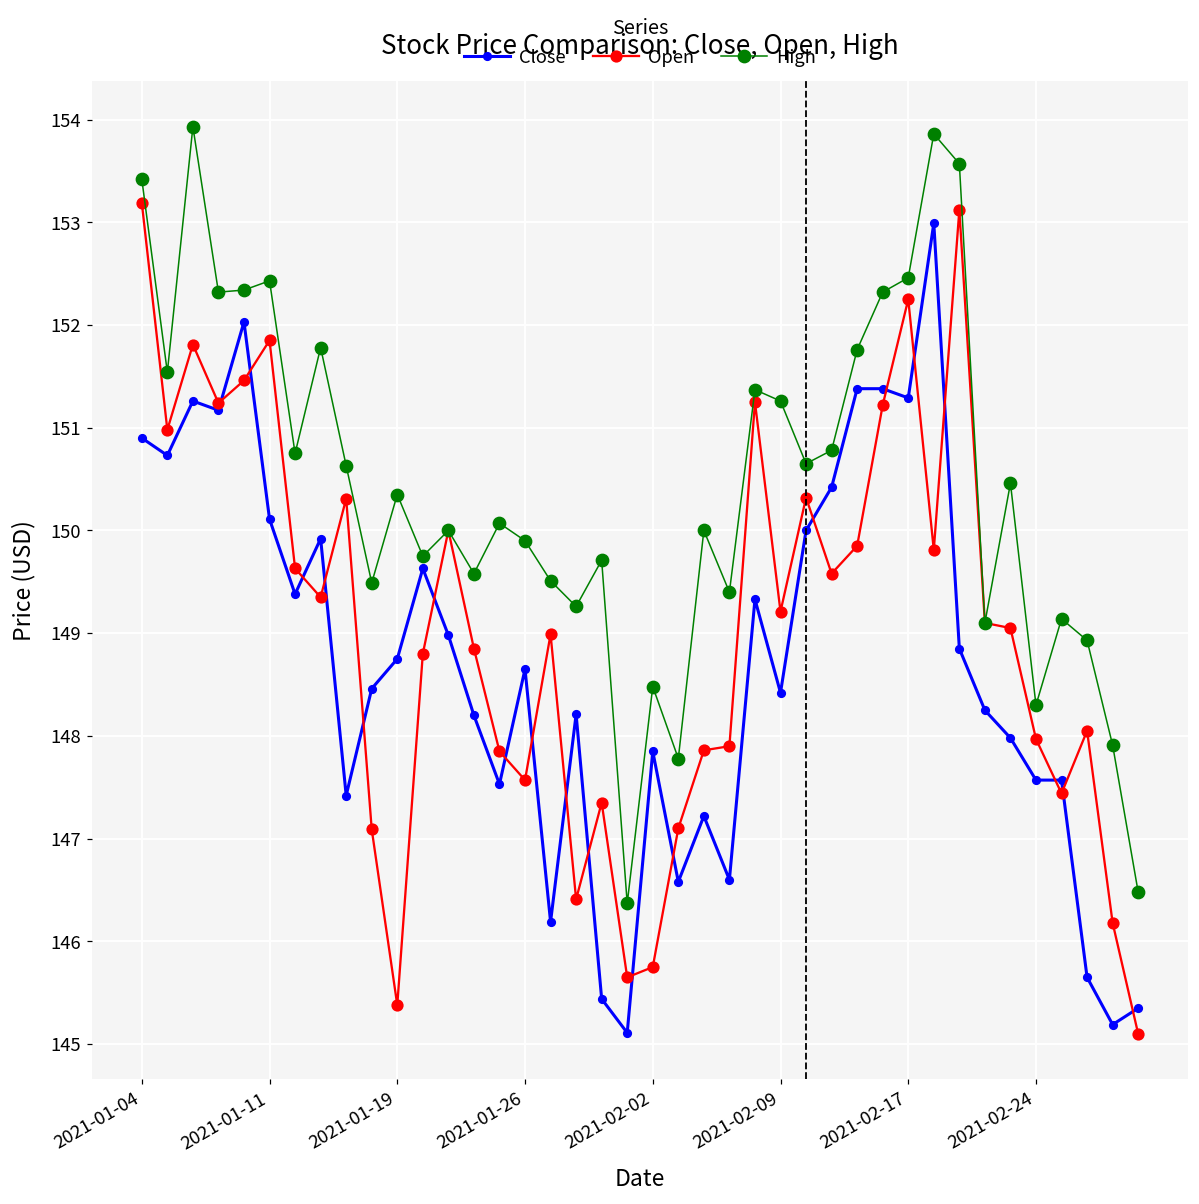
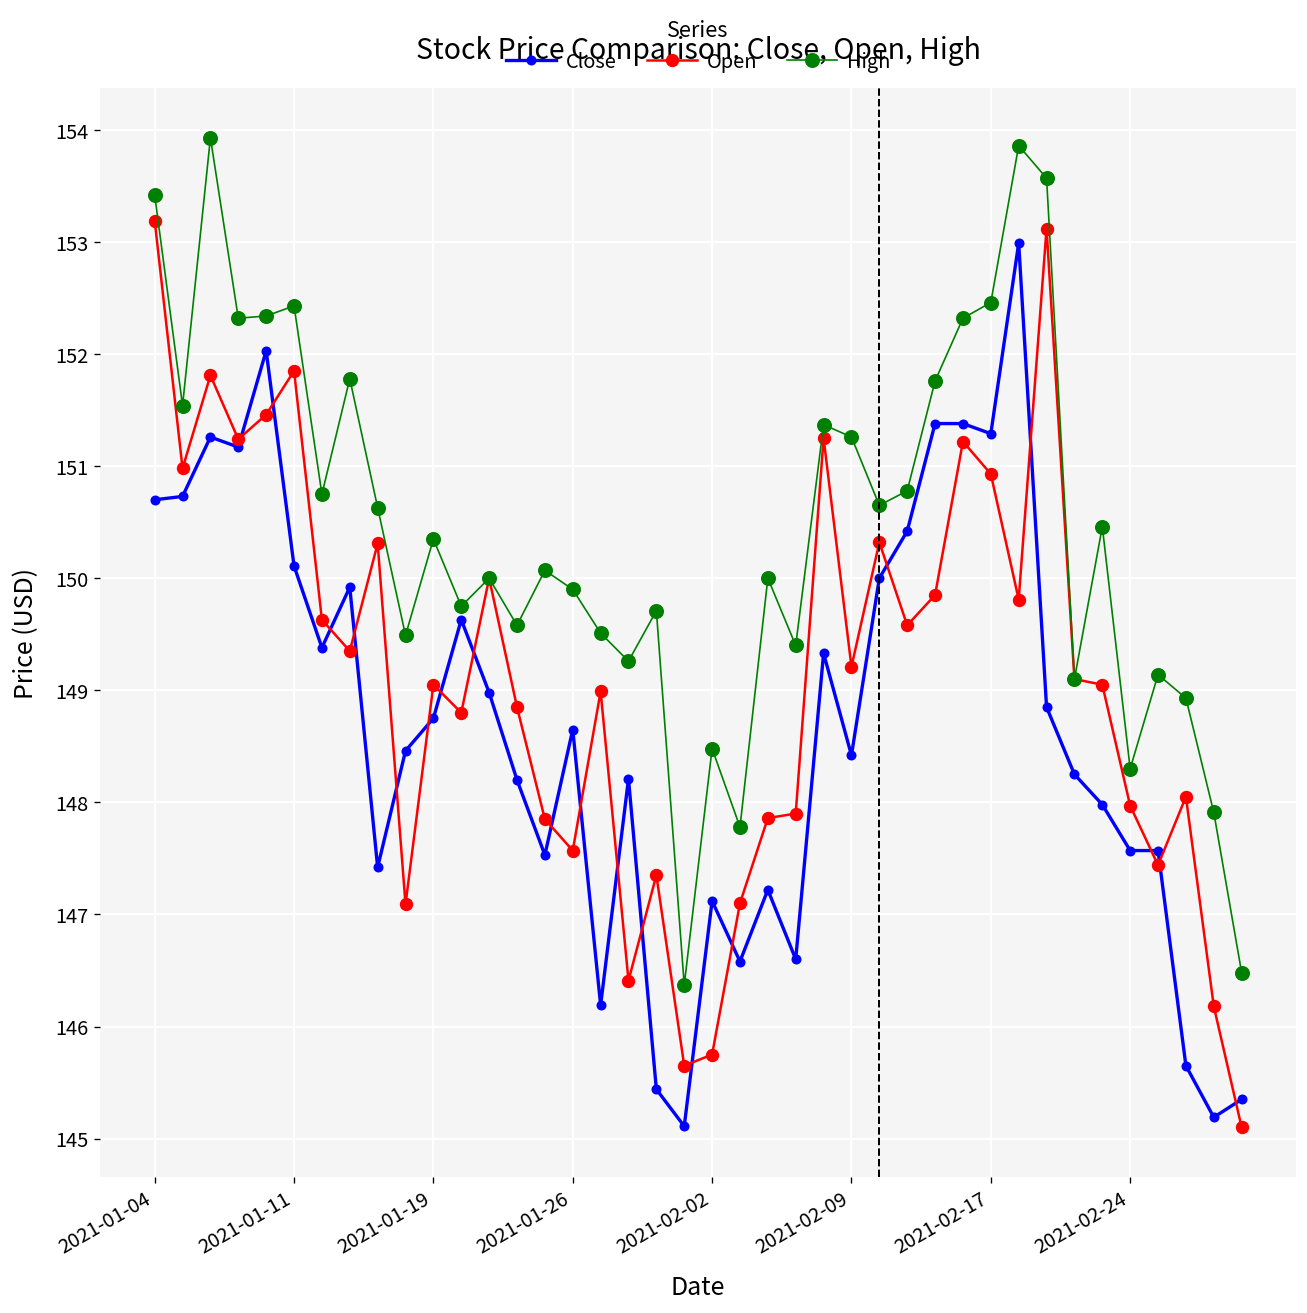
Close, 2021-01-04: 150.9 -> 150.7
Open, 2021-01-19: 145.4 -> 149.1
Close, 2021-02-02: 147.9 -> 147.1
Open, 2021-02-17: 152.3 -> 150.9
